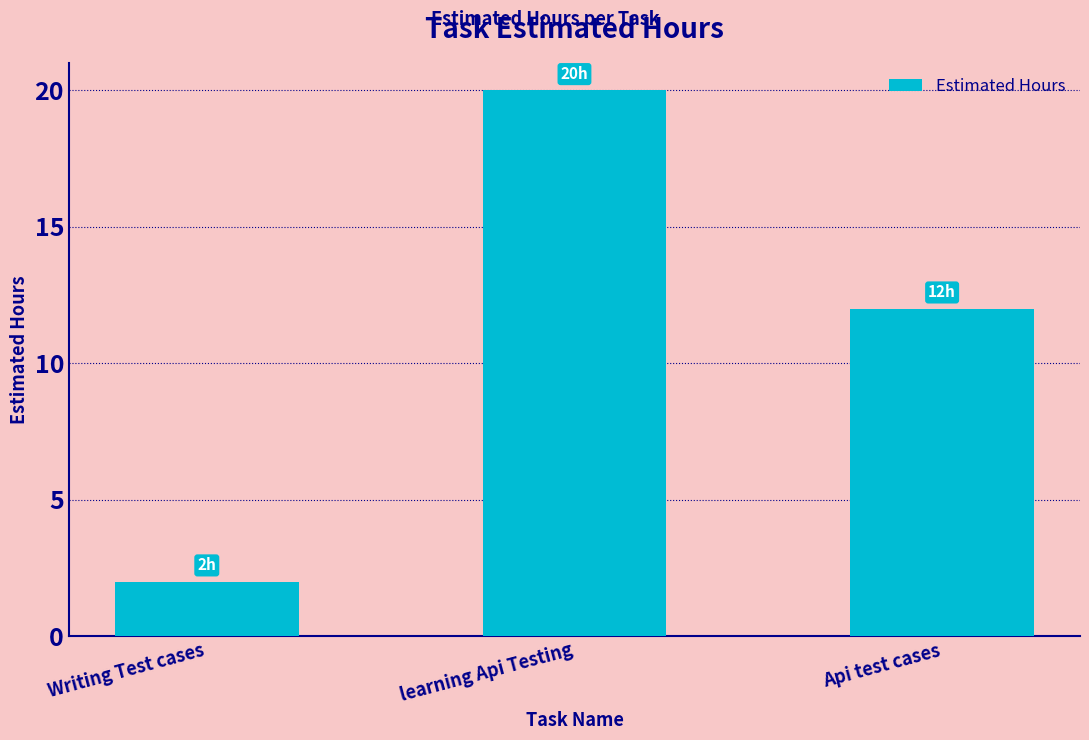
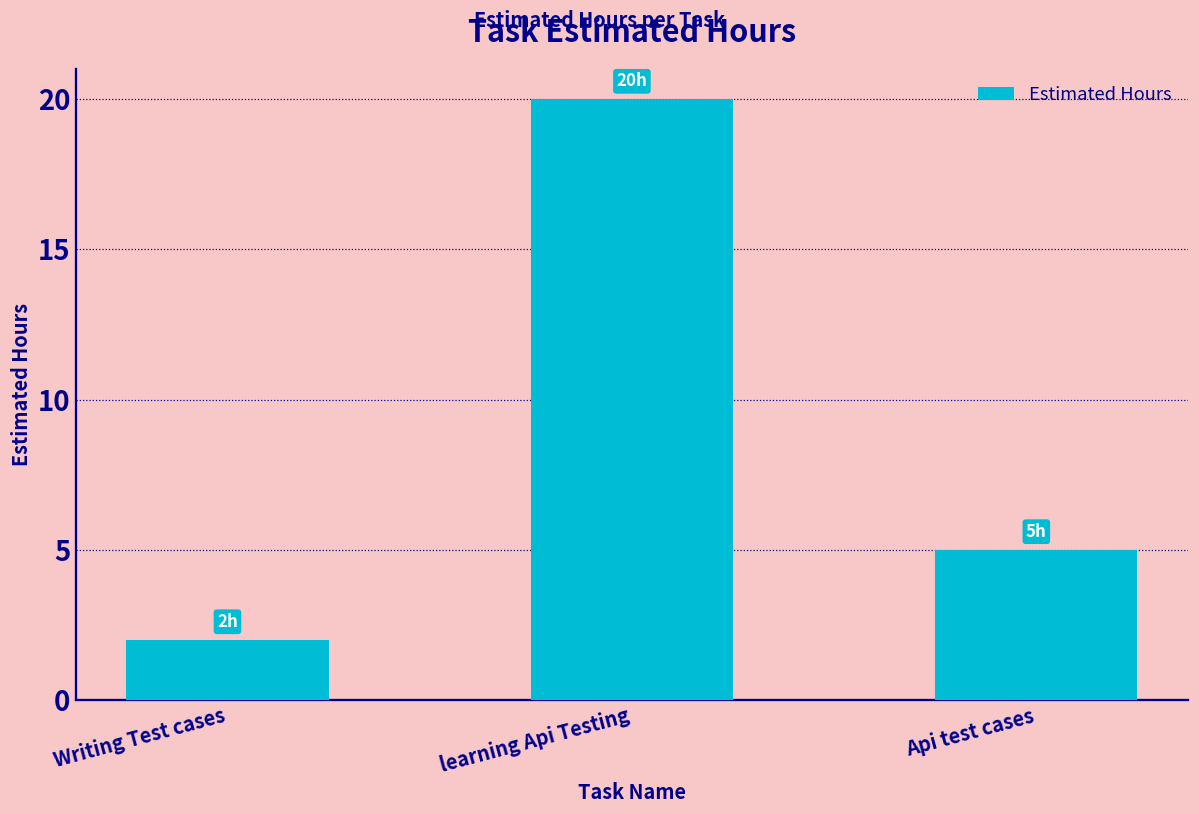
Api test cases: 12h -> 5h
